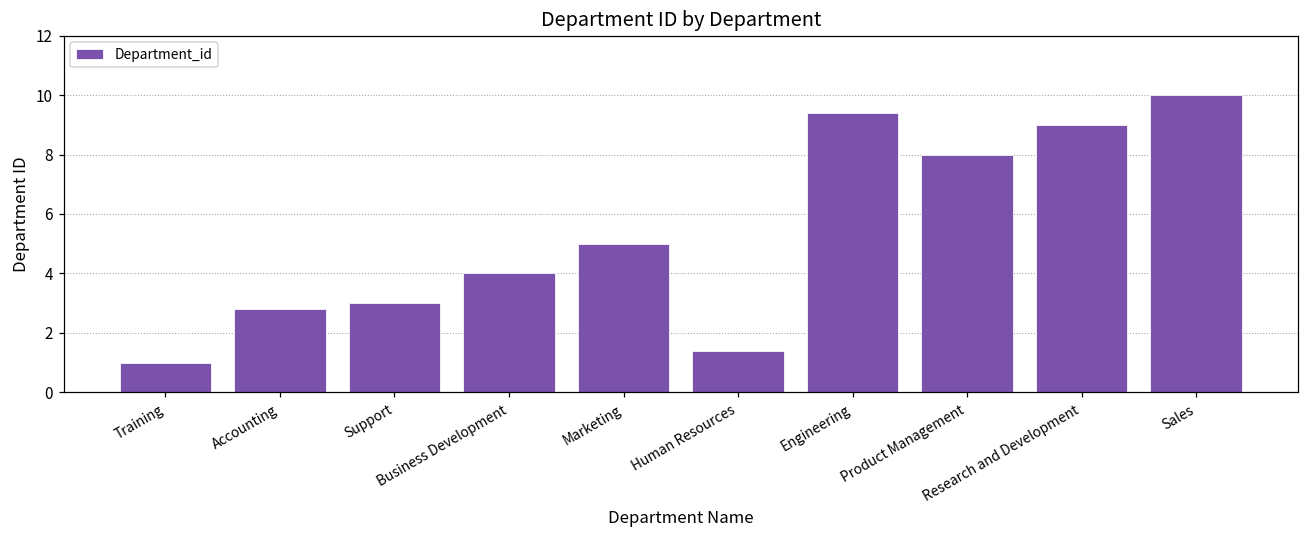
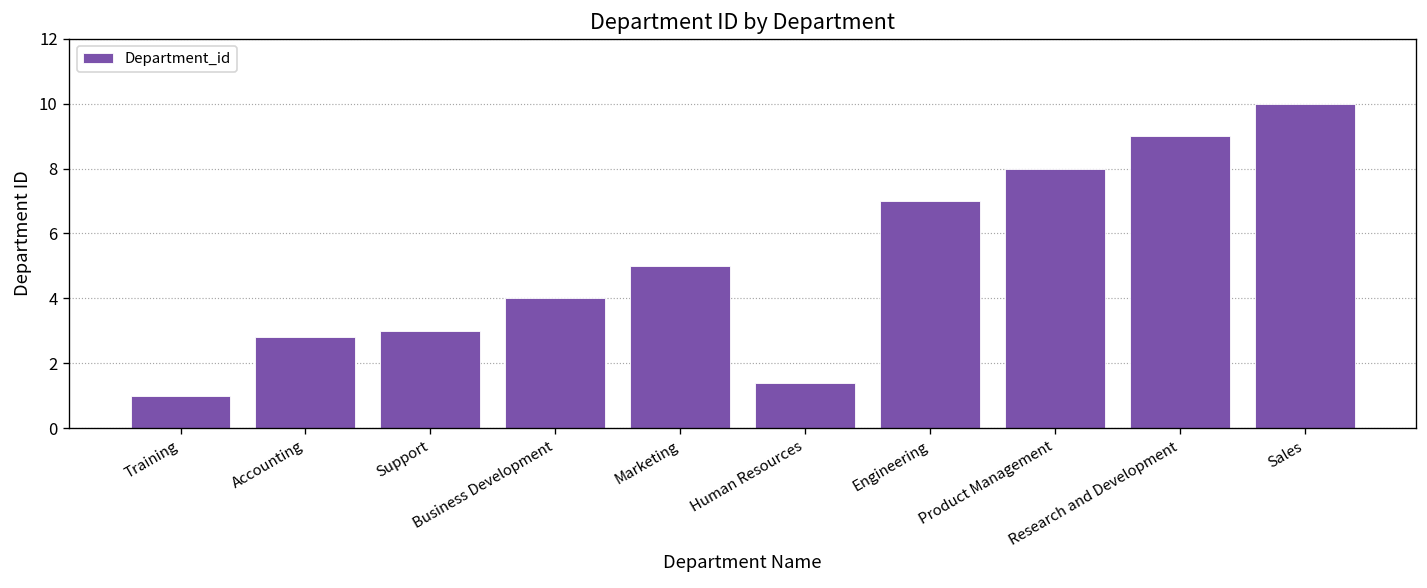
Engineering: 9.4 -> 7.0
